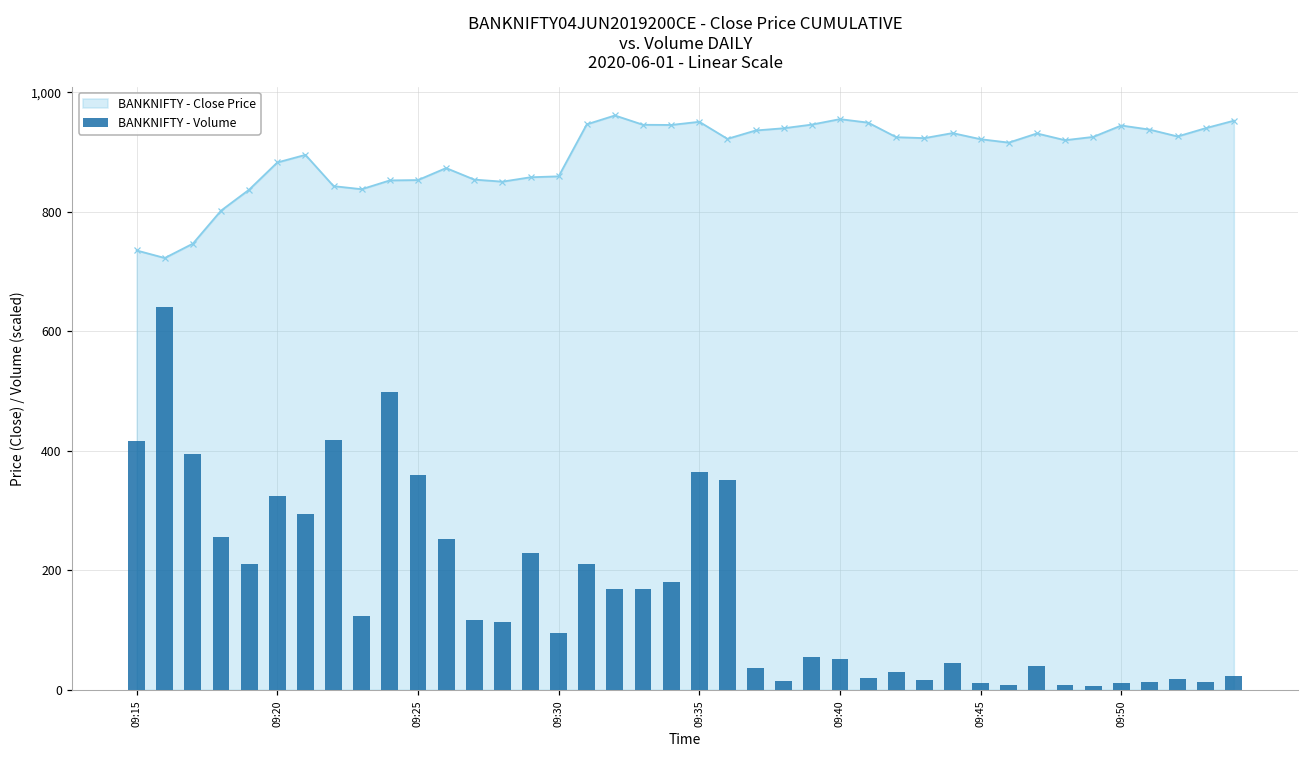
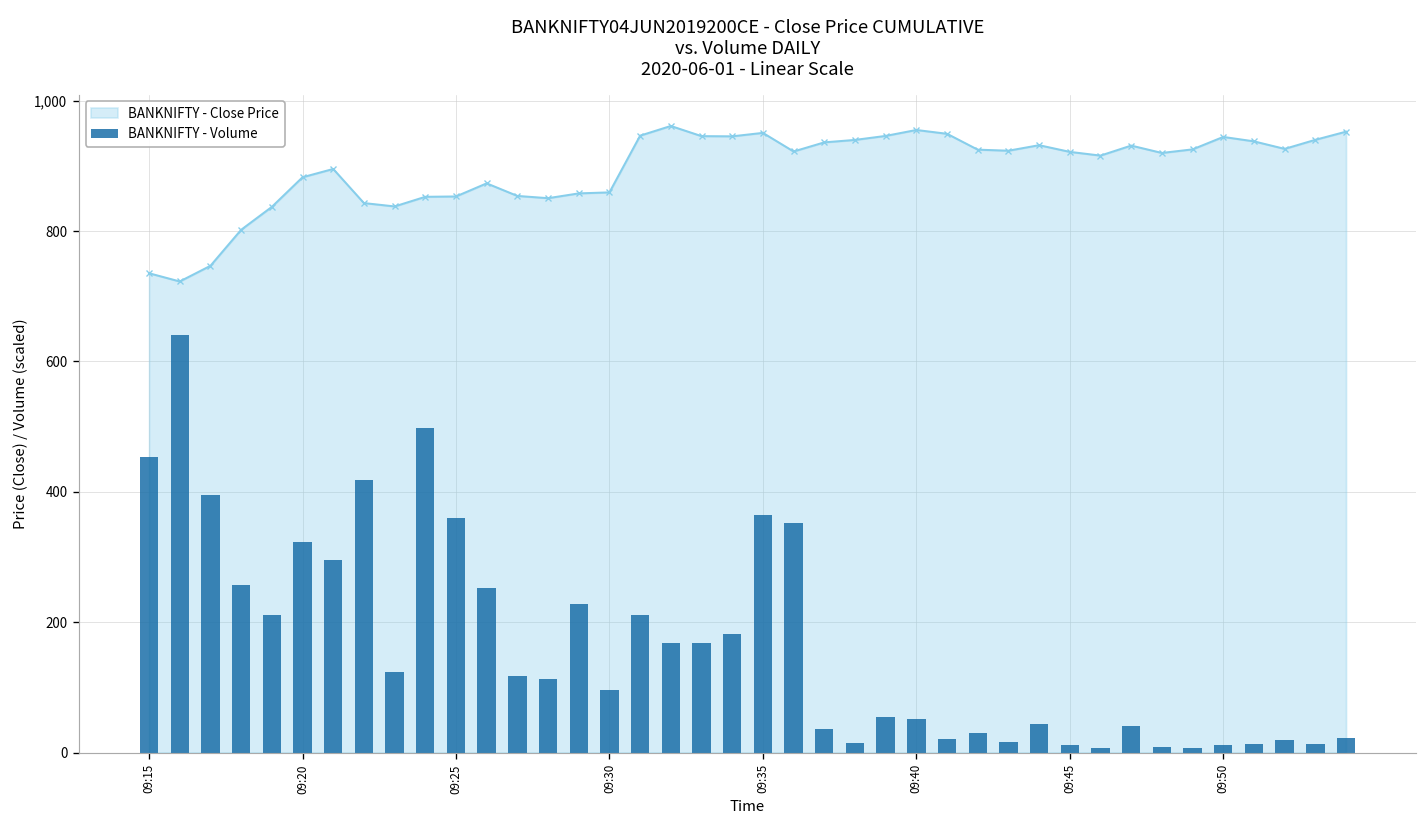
BANKNIFTY - Volume, 09:15: 420 -> 450
